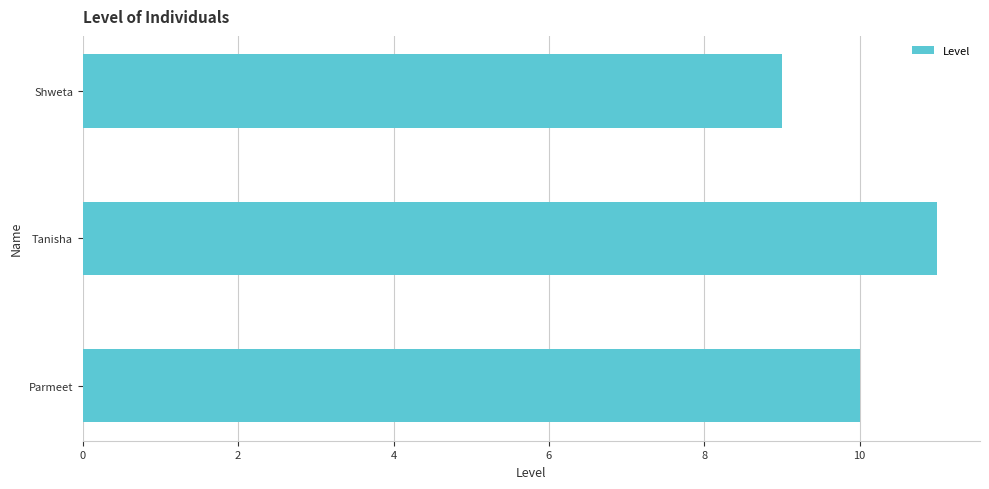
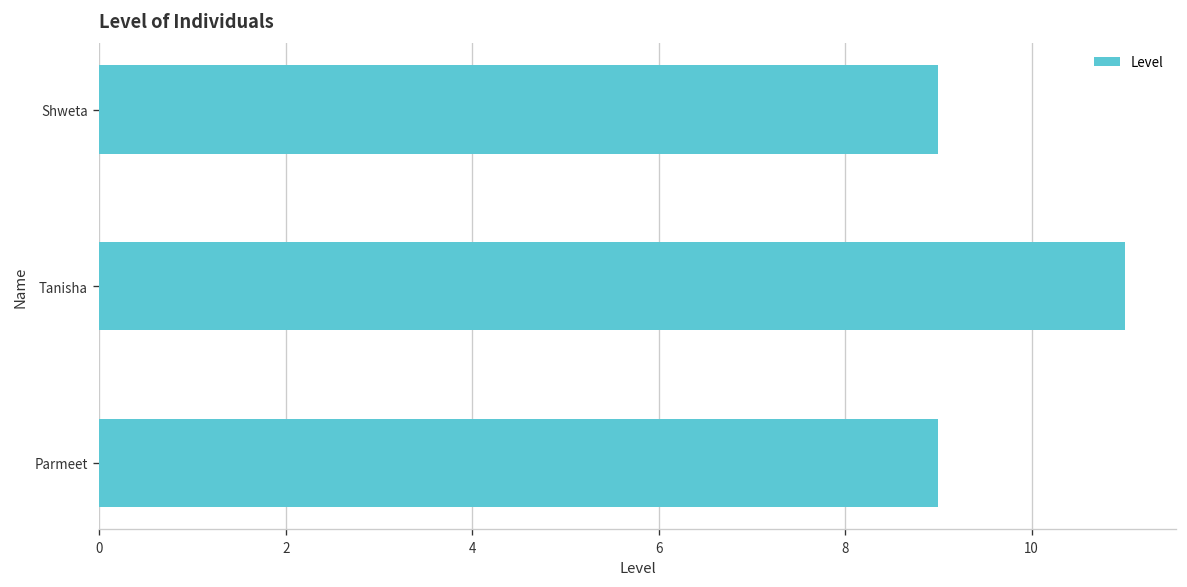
Parmeet: 10 -> 9
